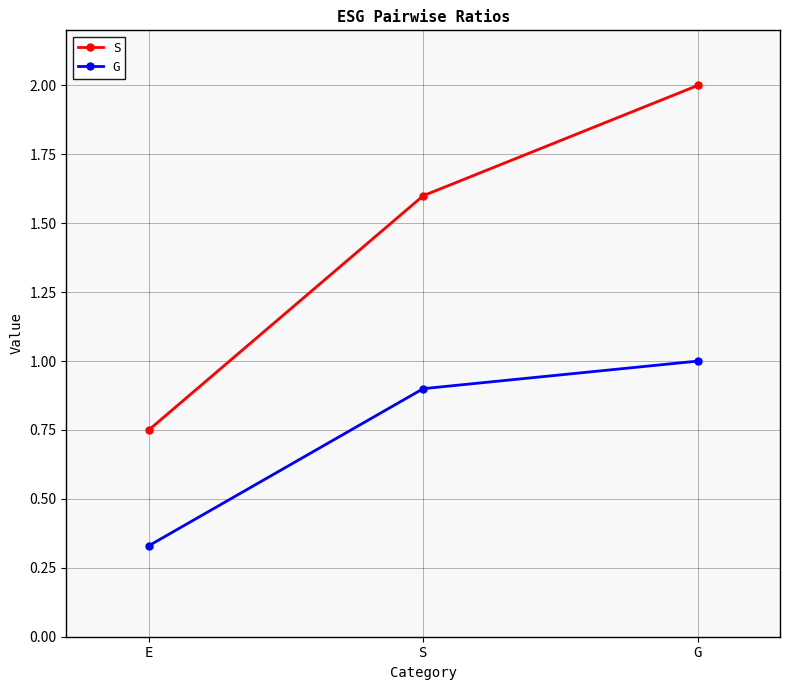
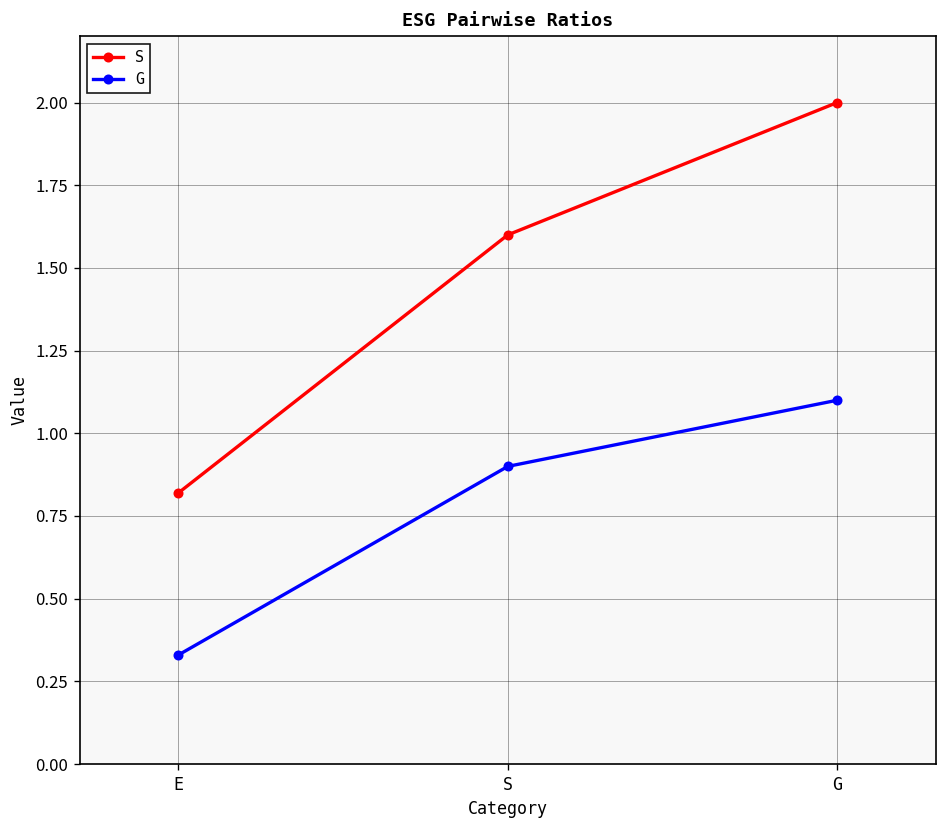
S, E: 0.75 -> 0.82
G, G: 1.0 -> 1.1
